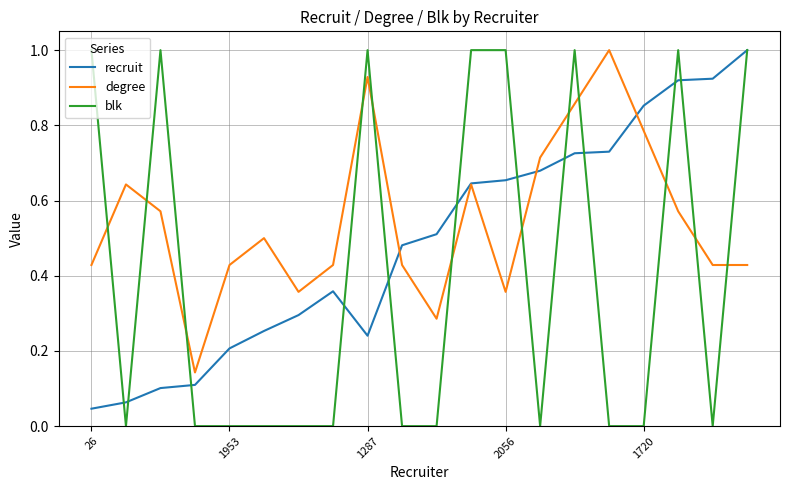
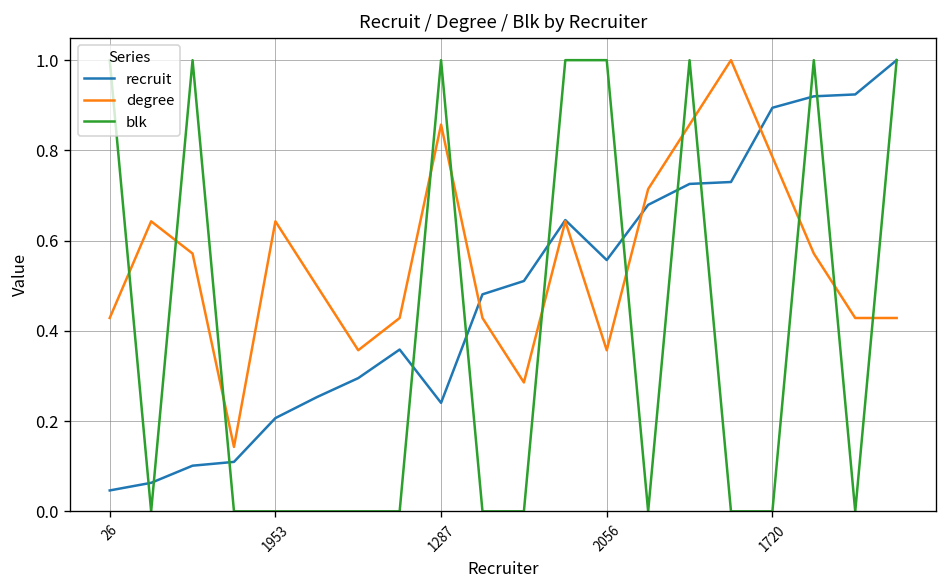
degree, 1953: 0.43 -> 0.64
degree, 1287: 0.93 -> 0.86
recruit, 2056: 0.65 -> 0.56
recruit, 1720: 0.85 -> 0.89
